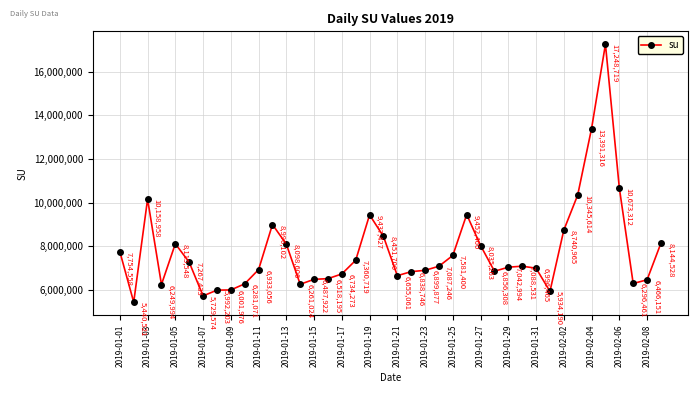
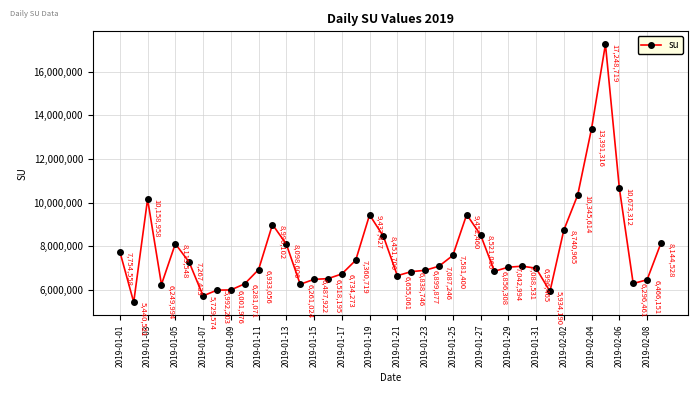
2019-01-27: 8,035,263 -> 8,521,066
